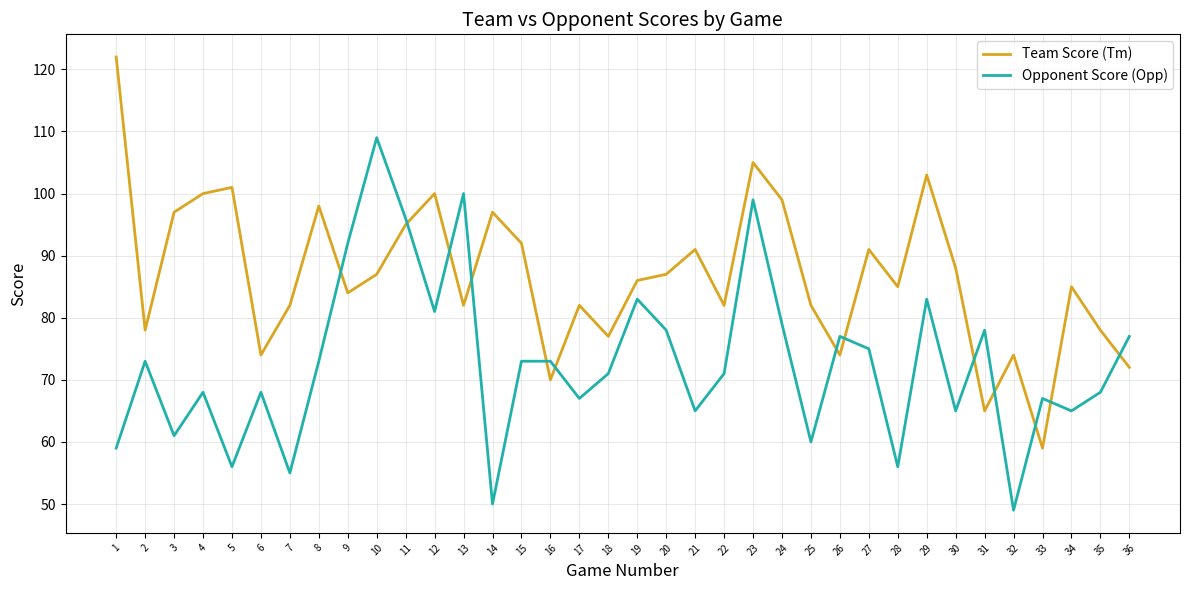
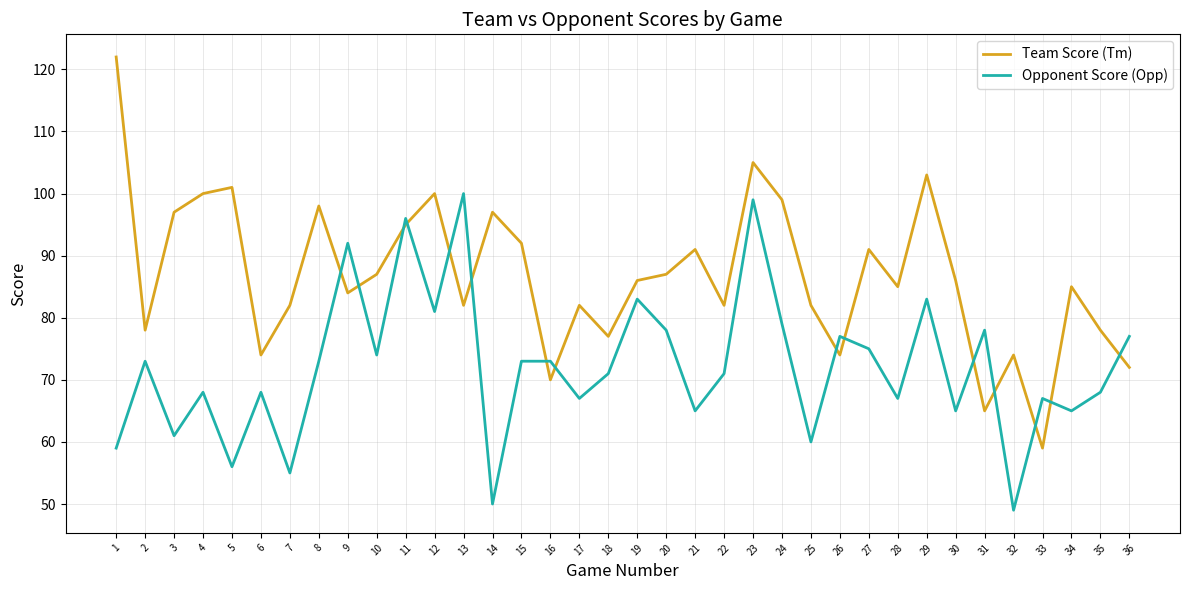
Opponent Score (Opp), 10: 109 -> 74
Opponent Score (Opp), 28: 56 -> 67
Team Score (Tm), 30: 88 -> 86
